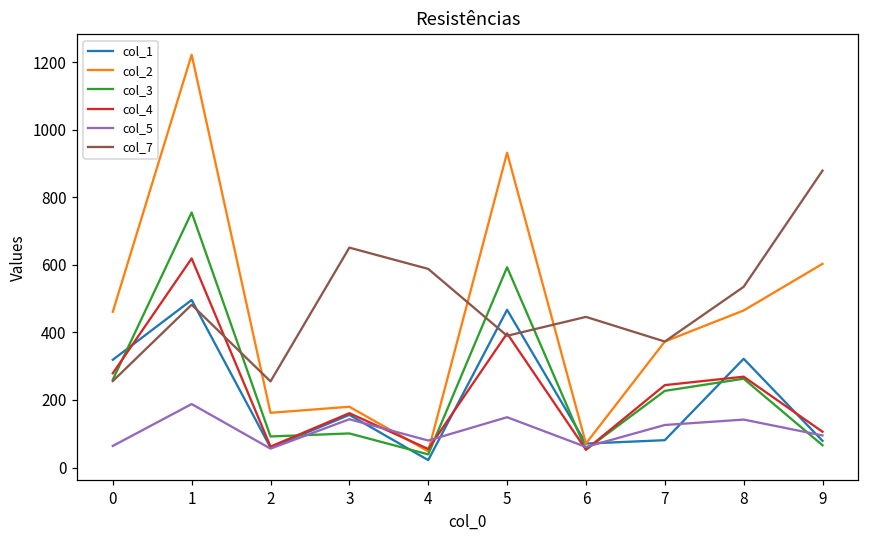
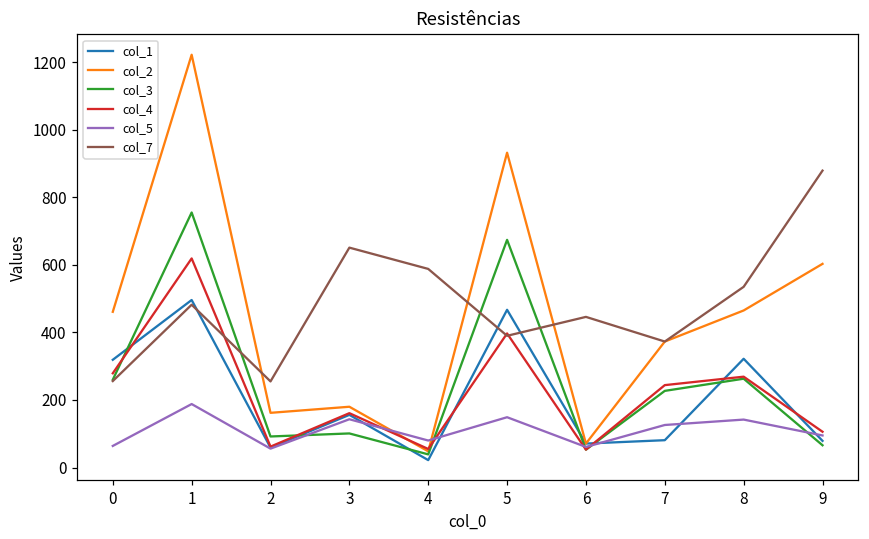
col_3, 5: 590 -> 670
